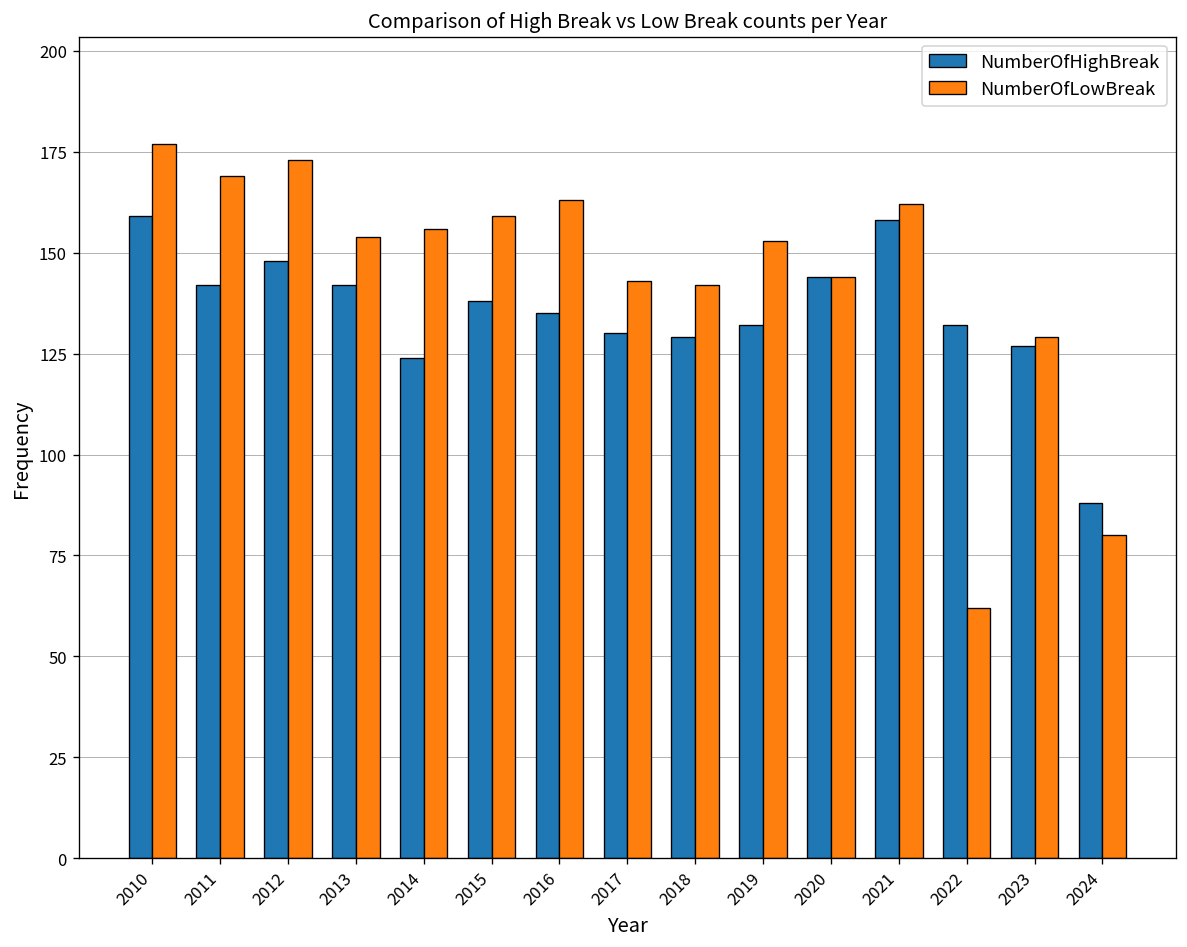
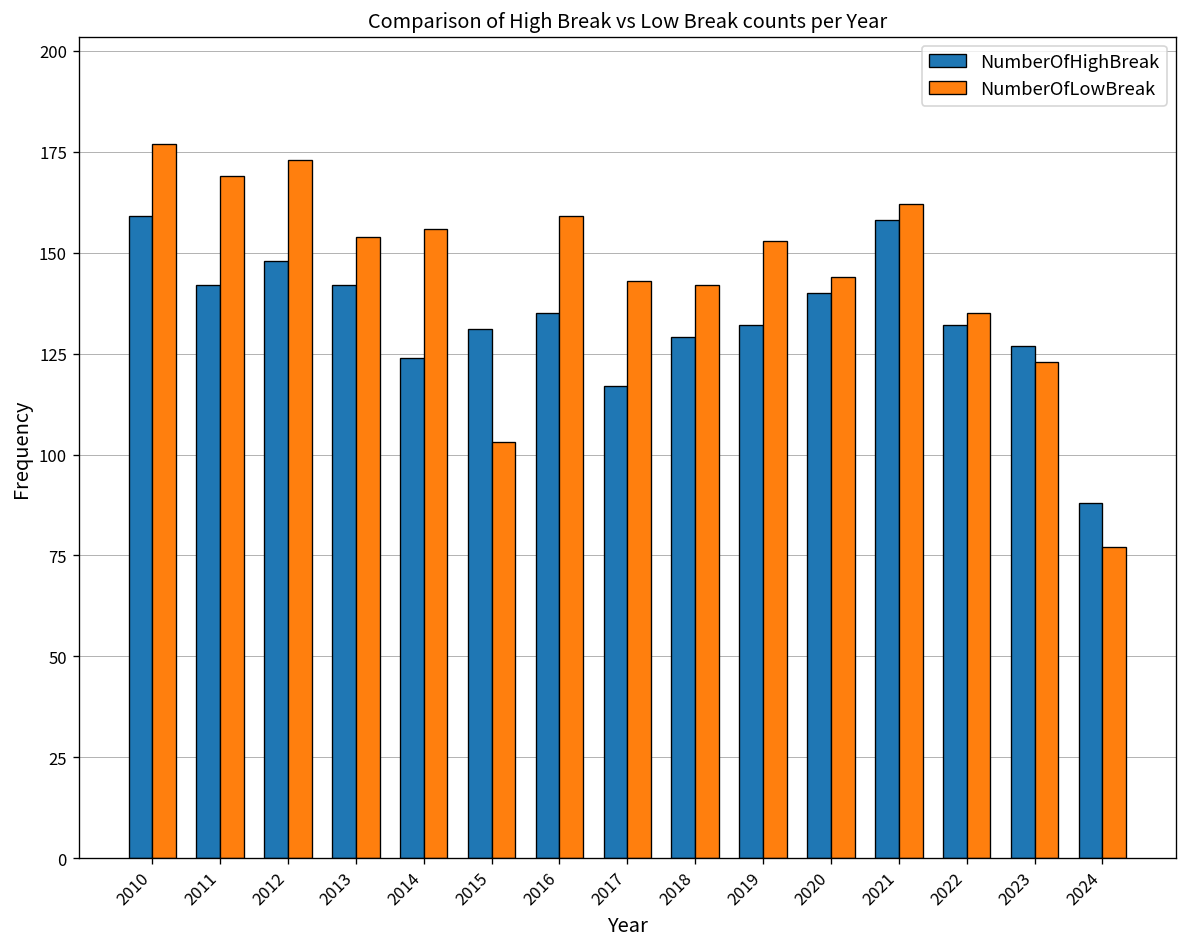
NumberOfHighBreak, 2015: 138 -> 131
NumberOfLowBreak, 2015: 159 -> 103
NumberOfLowBreak, 2016: 163 -> 159
NumberOfHighBreak, 2017: 130 -> 117
NumberOfHighBreak, 2020: 144 -> 140
NumberOfLowBreak, 2022: 62 -> 135
NumberOfLowBreak, 2023: 129 -> 123
NumberOfLowBreak, 2024: 80 -> 77
